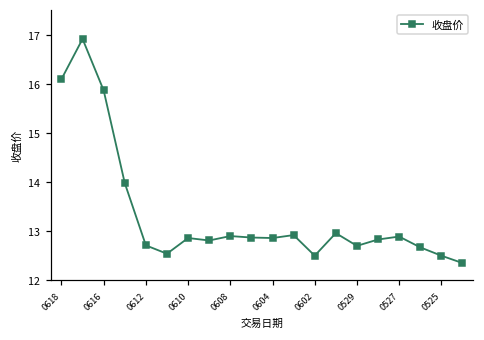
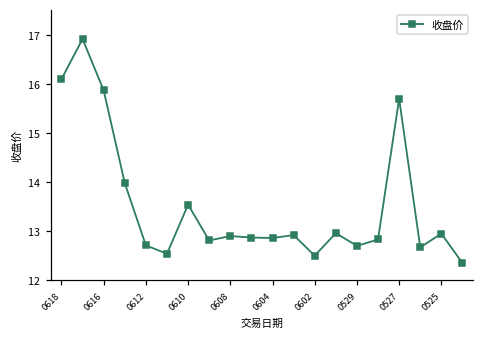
0610: 12.9 -> 13.5
0527: 12.9 -> 15.7
0525: 12.5 -> 12.9
